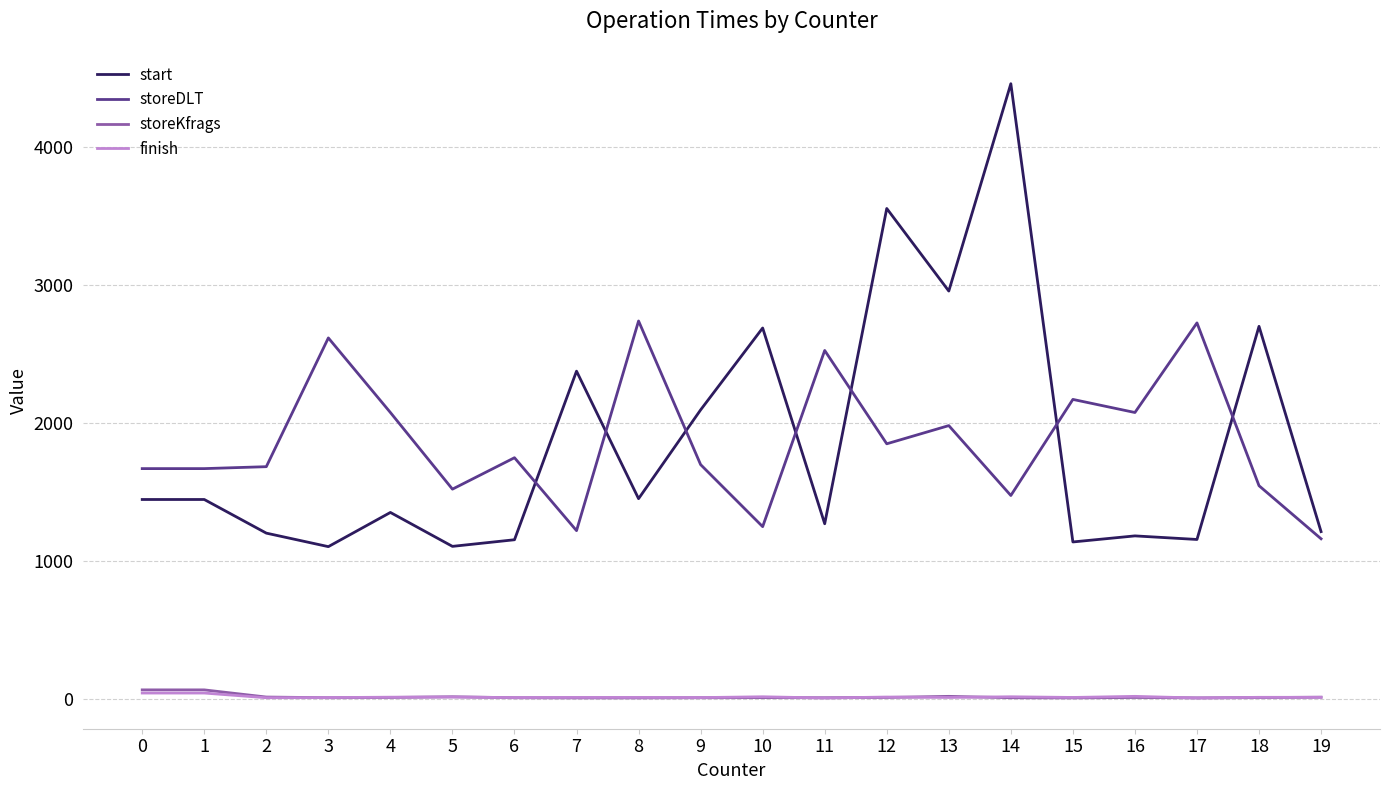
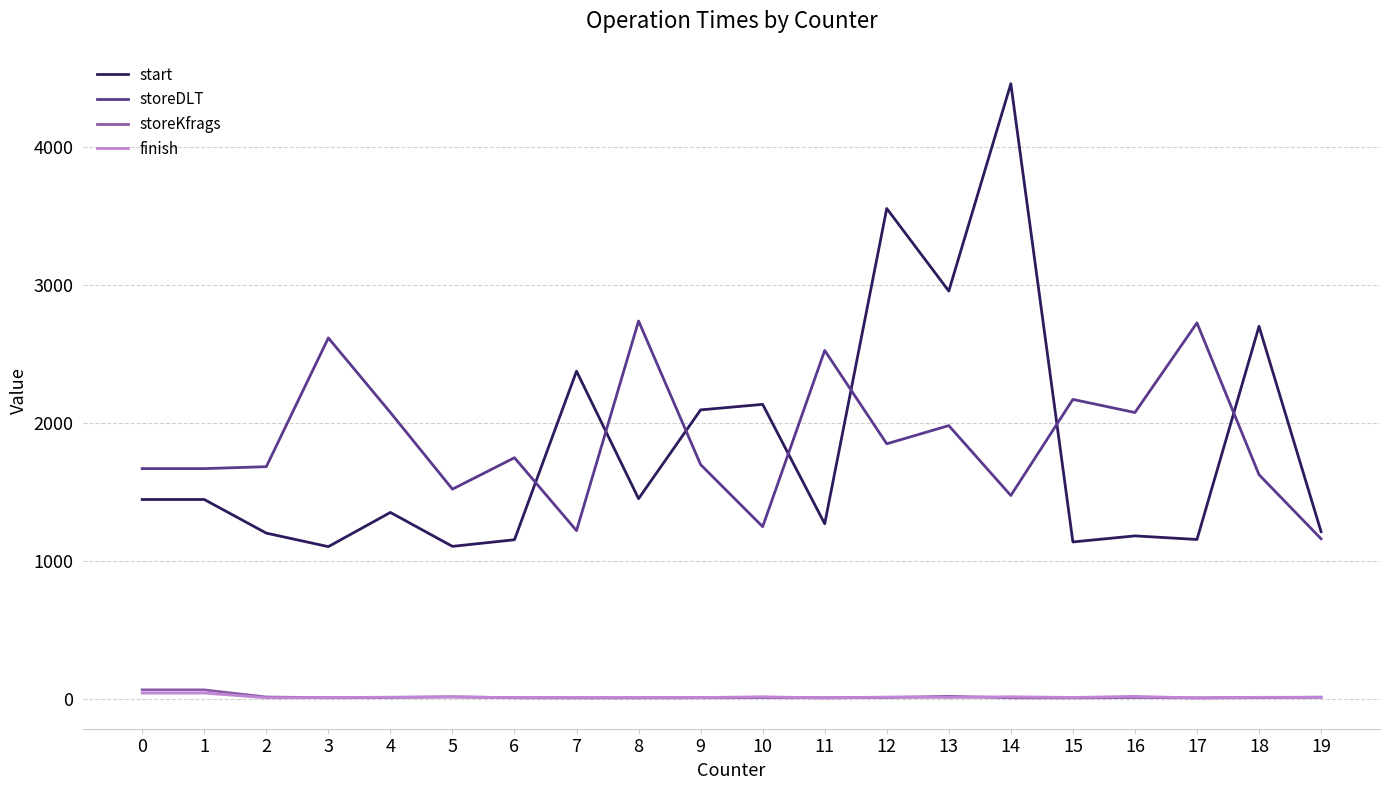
start, 10: 2690 -> 2130
storeDLT, 18: 1540 -> 1620
